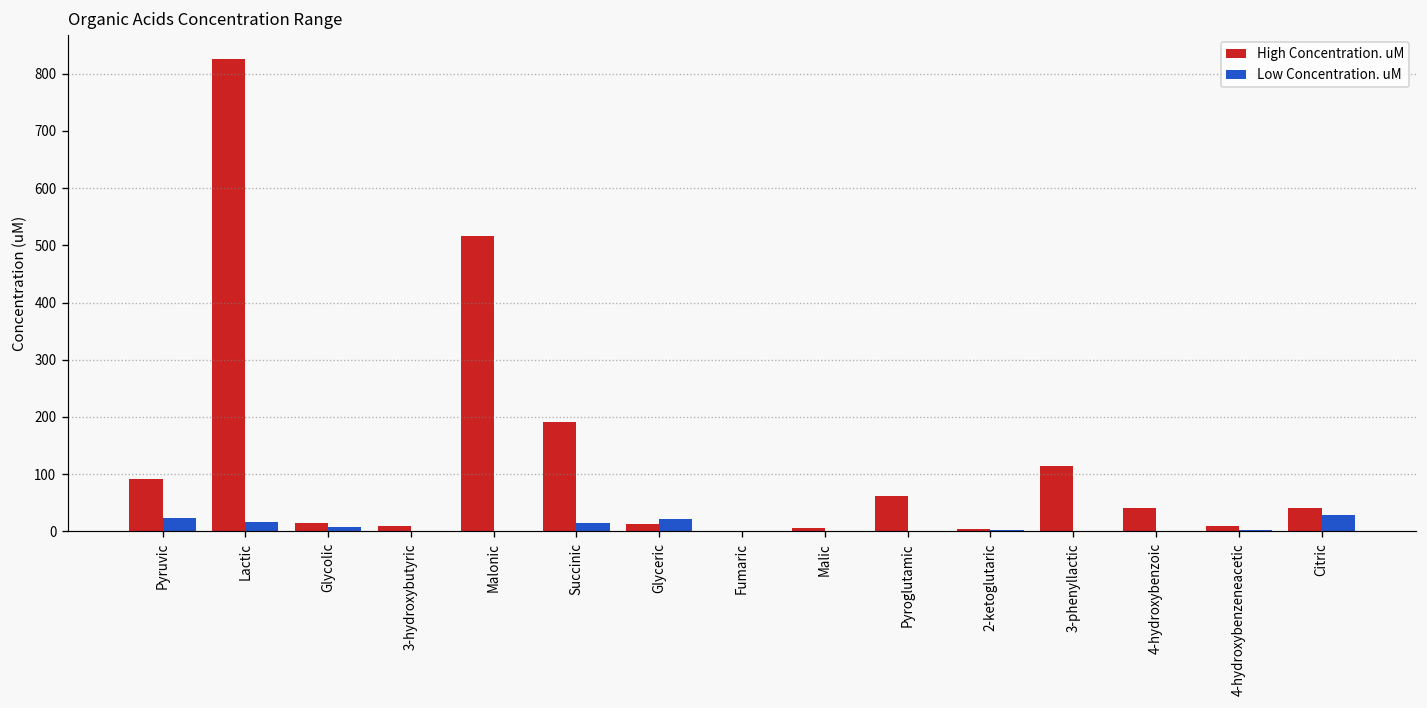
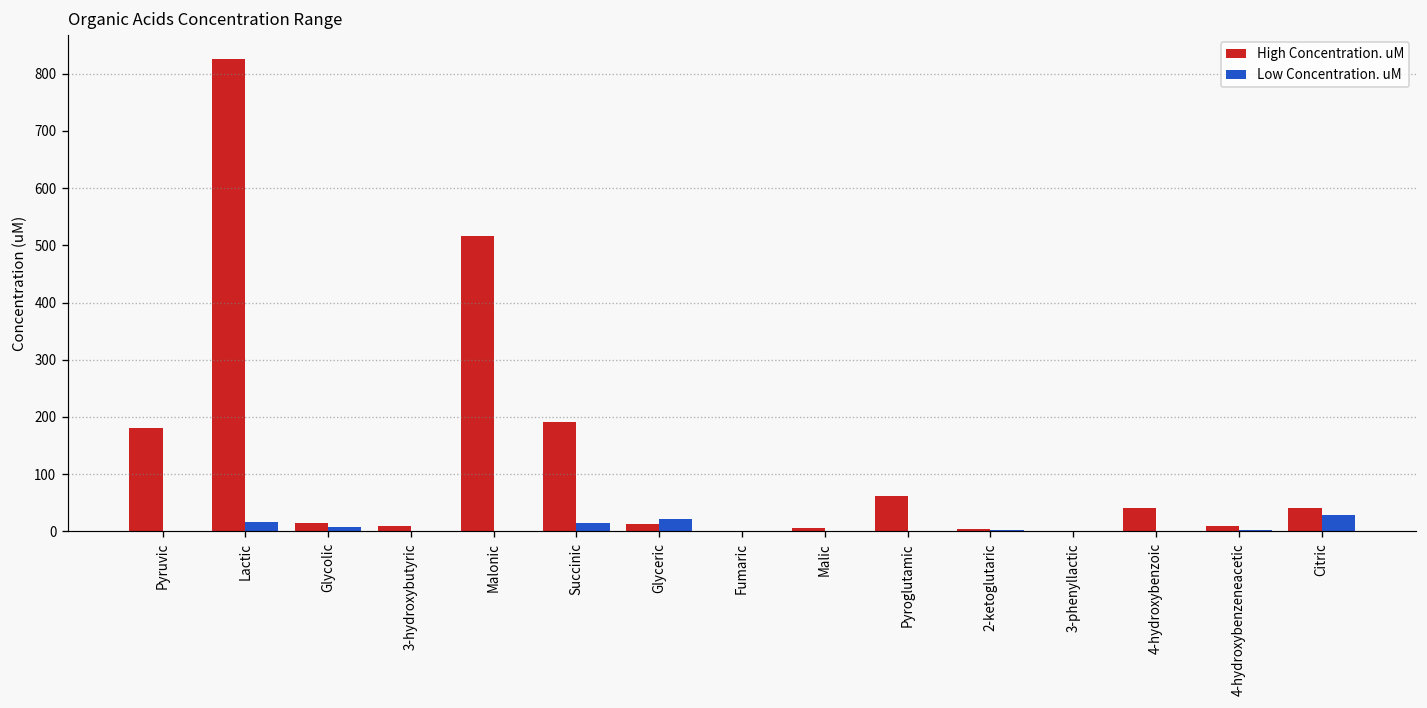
High Concentration. uM, Pyruvic: 90 -> 180
Low Concentration. uM, Pyruvic: 20 -> 0
High Concentration. uM, 3-phenyllactic: 110 -> 0
